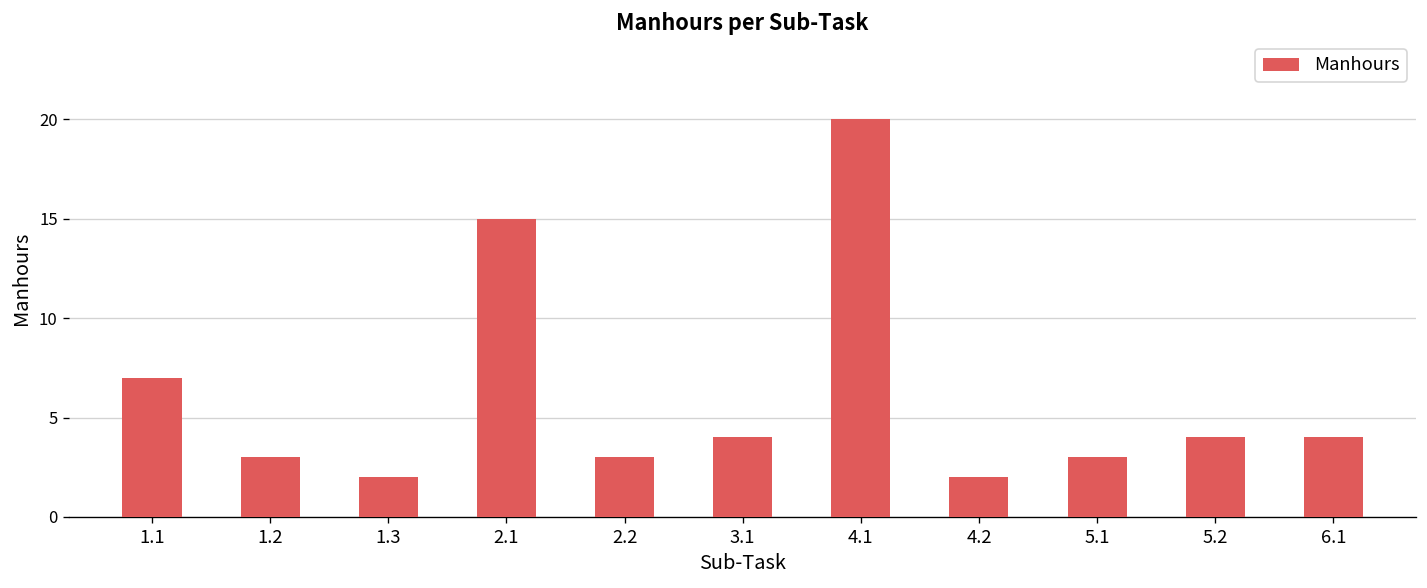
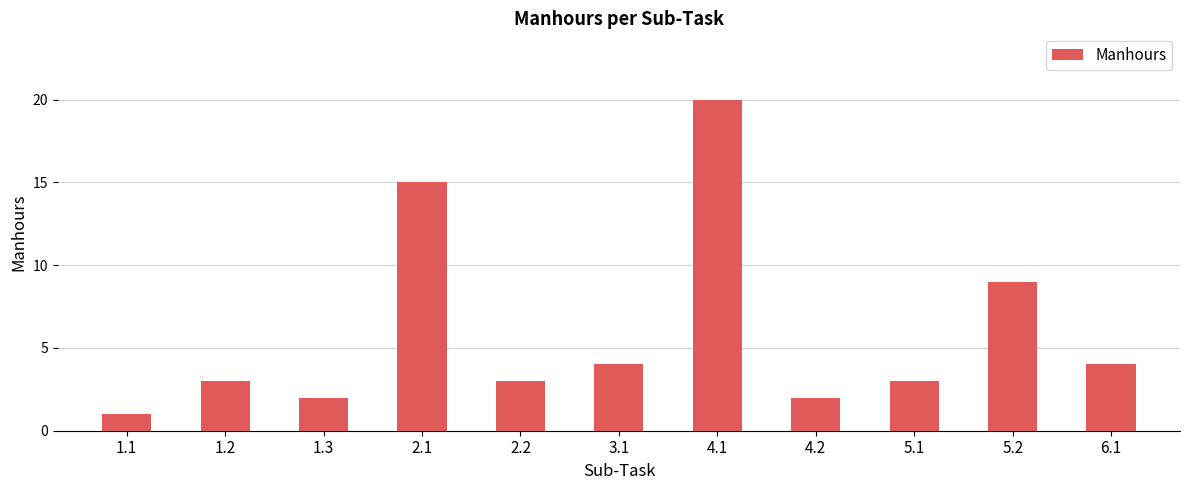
1.1: 7 -> 1
5.2: 4 -> 9
